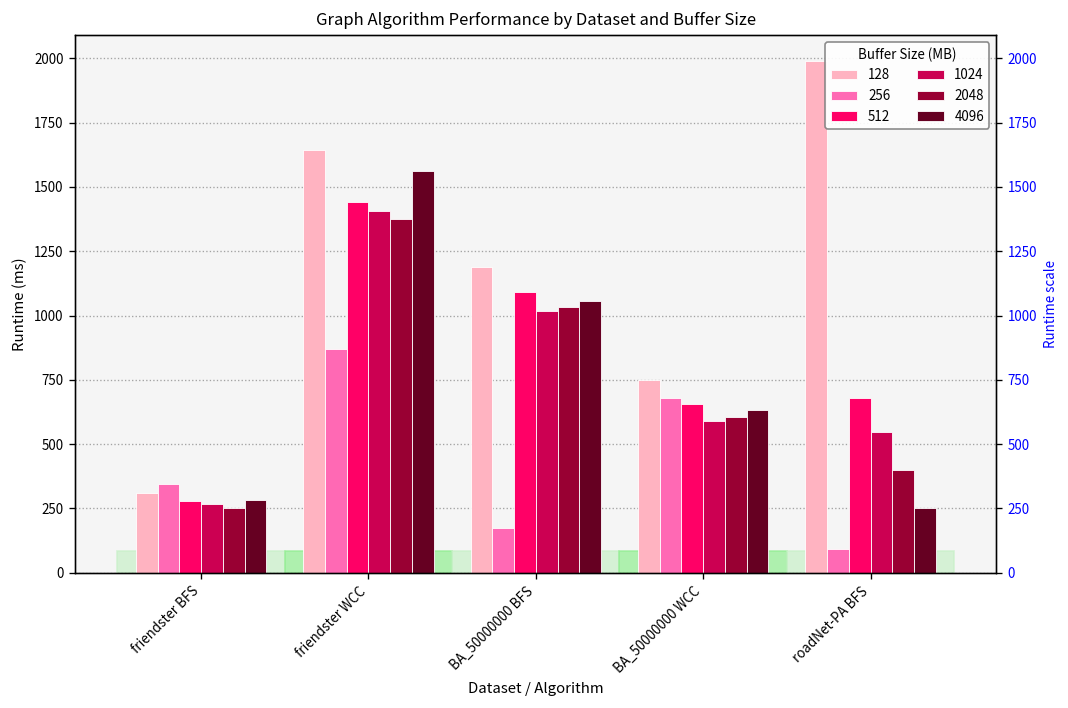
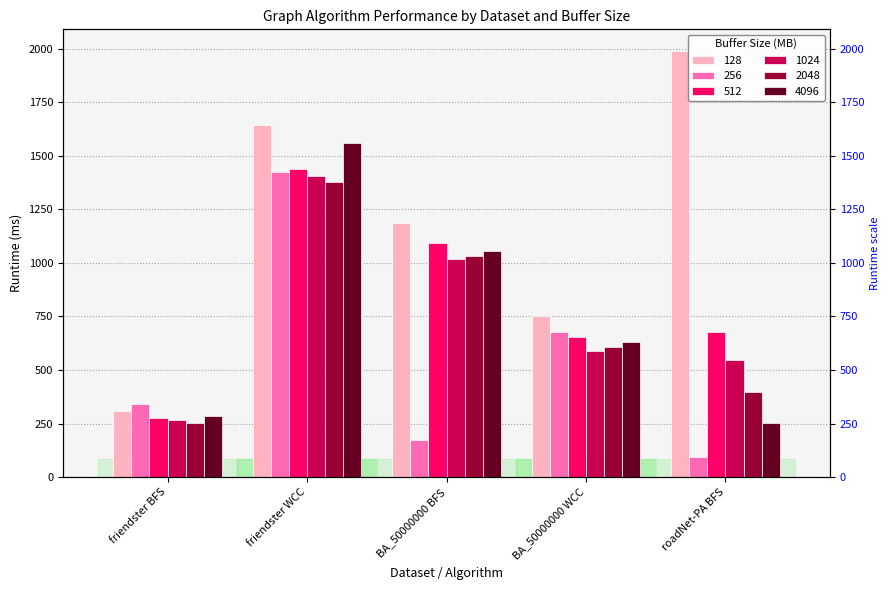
256, friendster WCC: 870 -> 1420
